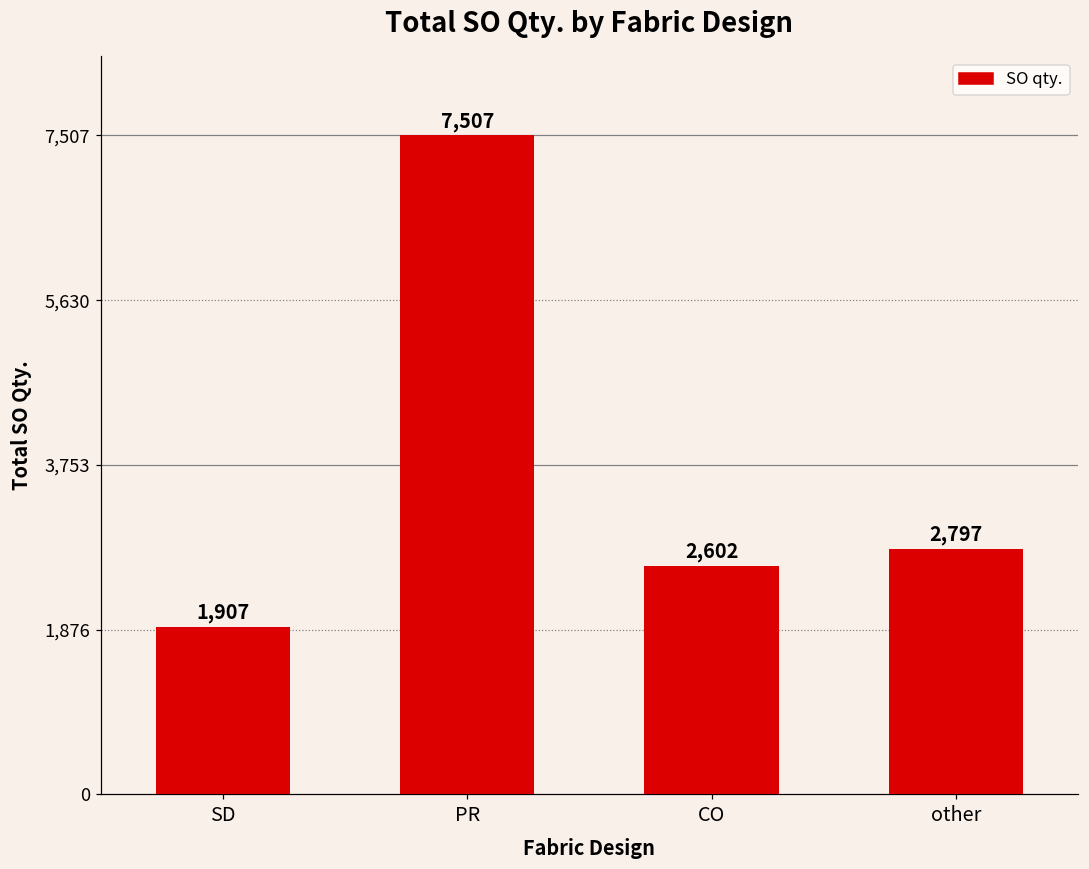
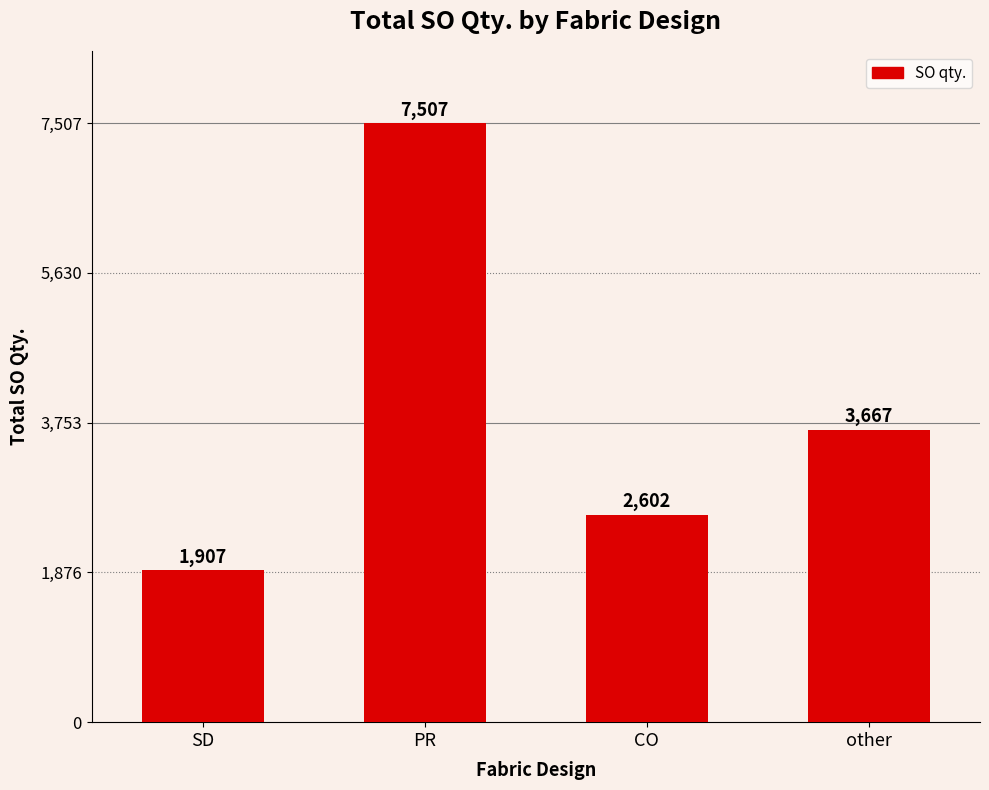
other: 2,797 -> 3,667
